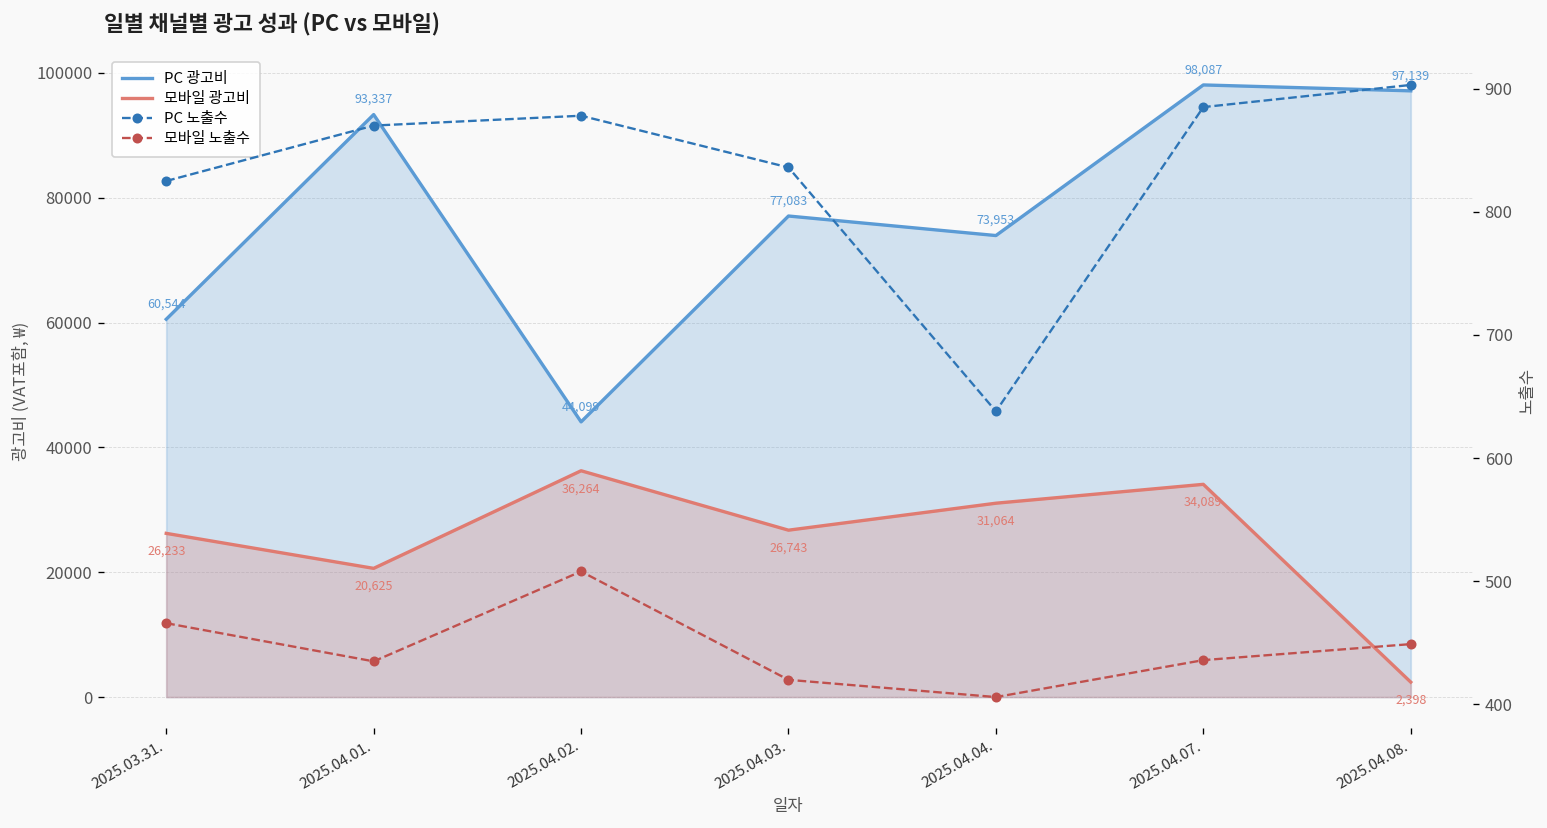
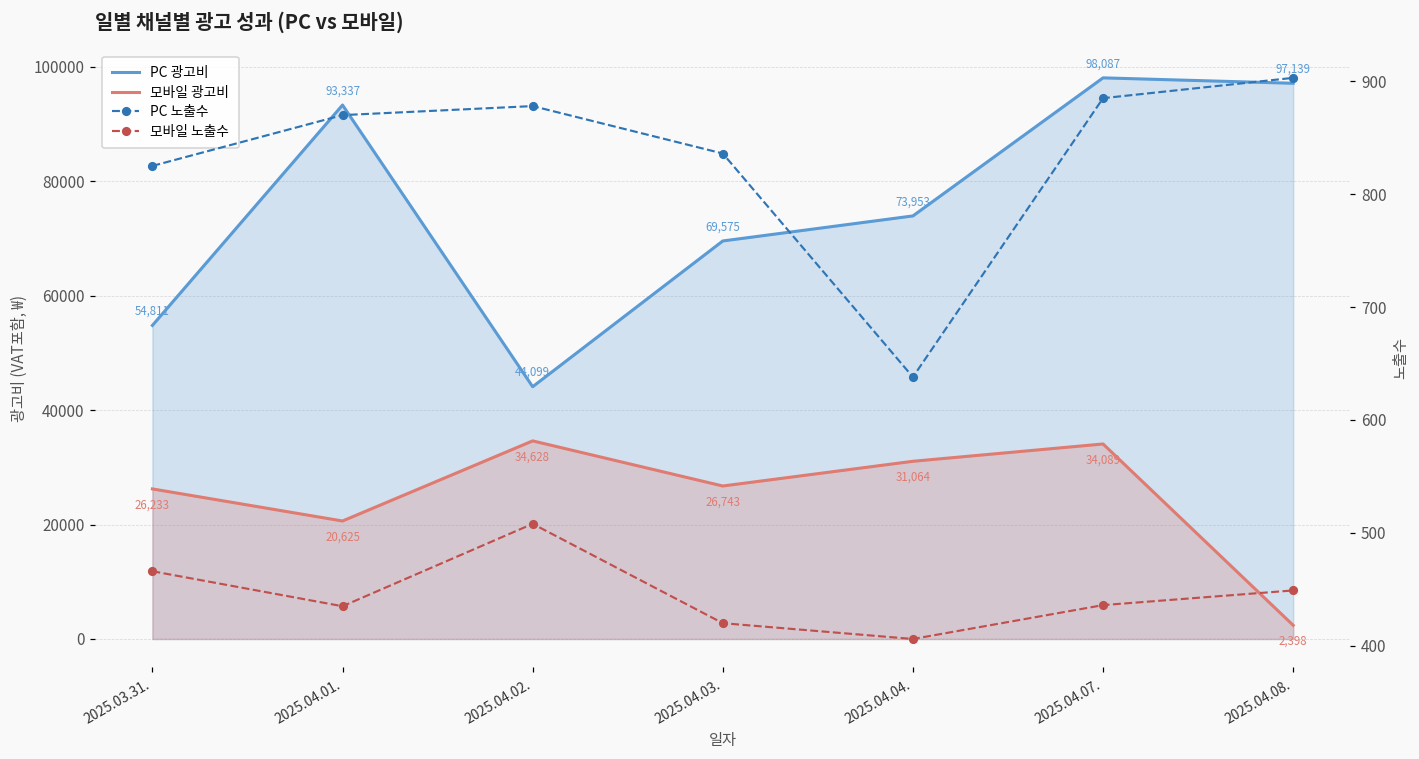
PC 광고비, 2025.03.31.: 60,544 -> 54,811
모바일 광고비, 2025.04.02.: 36,264 -> 34,628
PC 광고비, 2025.04.03.: 77,083 -> 69,575
